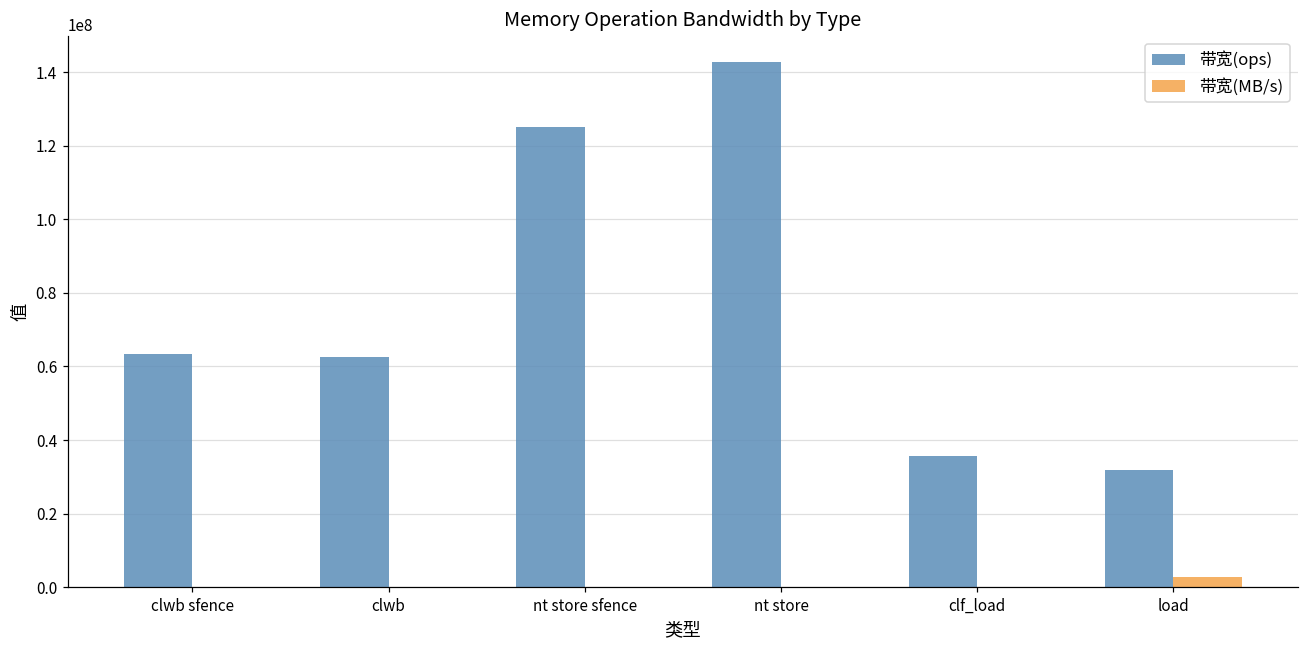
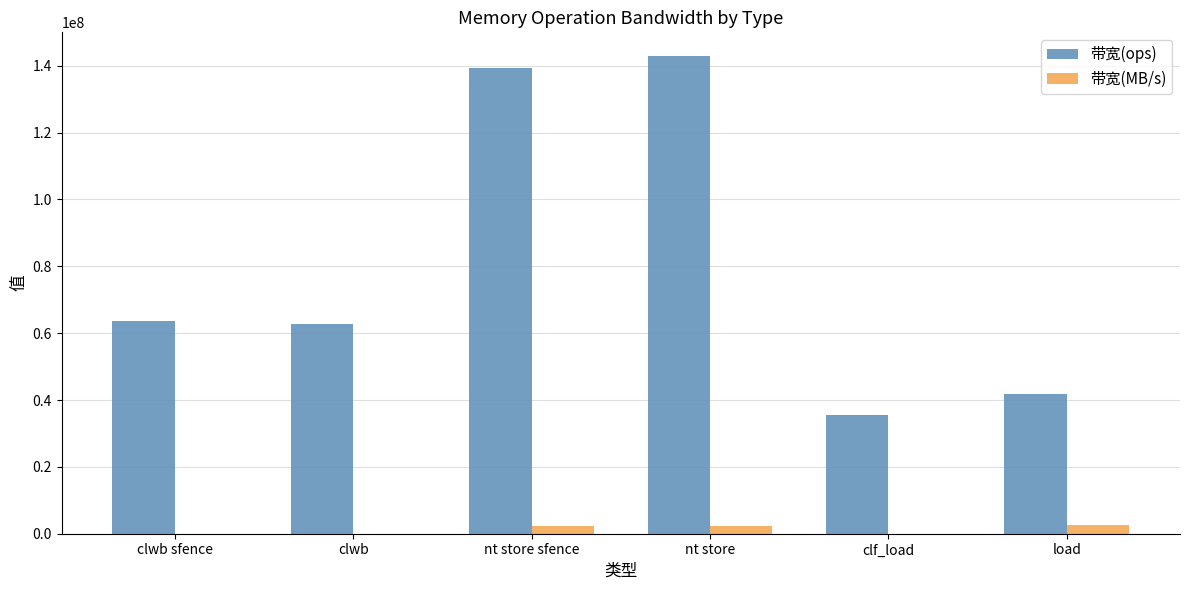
带宽(ops), nt store sfence: 125000000 -> 139000000
带宽(MB/s), nt store sfence: 0 -> 2000000
带宽(MB/s), nt store: 0 -> 2000000
带宽(ops), load: 32000000 -> 42000000
